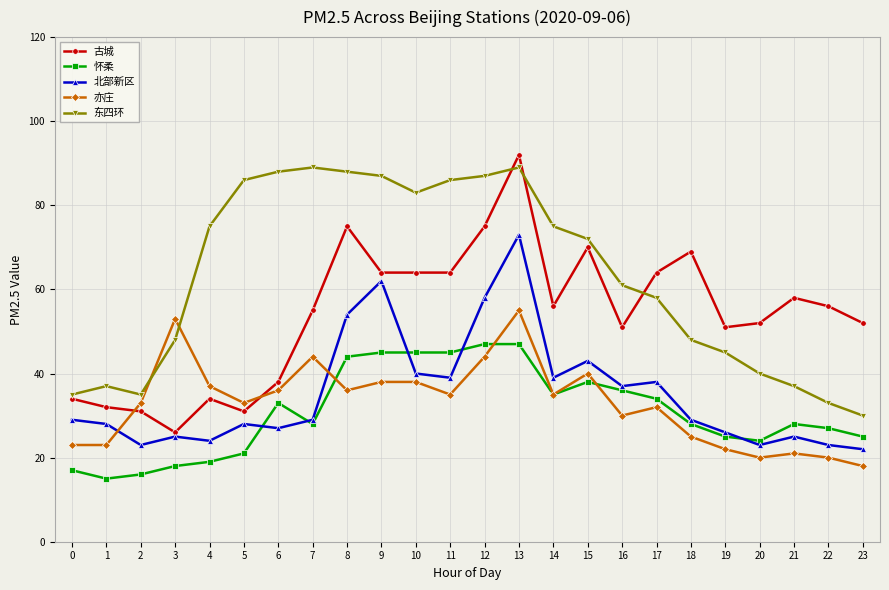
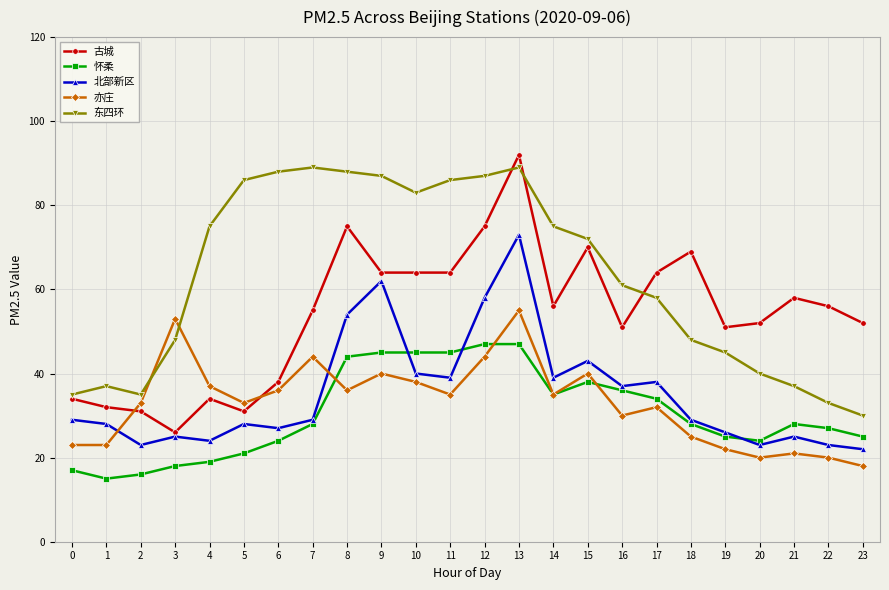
怀柔, 6: 33 -> 24
亦庄, 9: 38 -> 40
